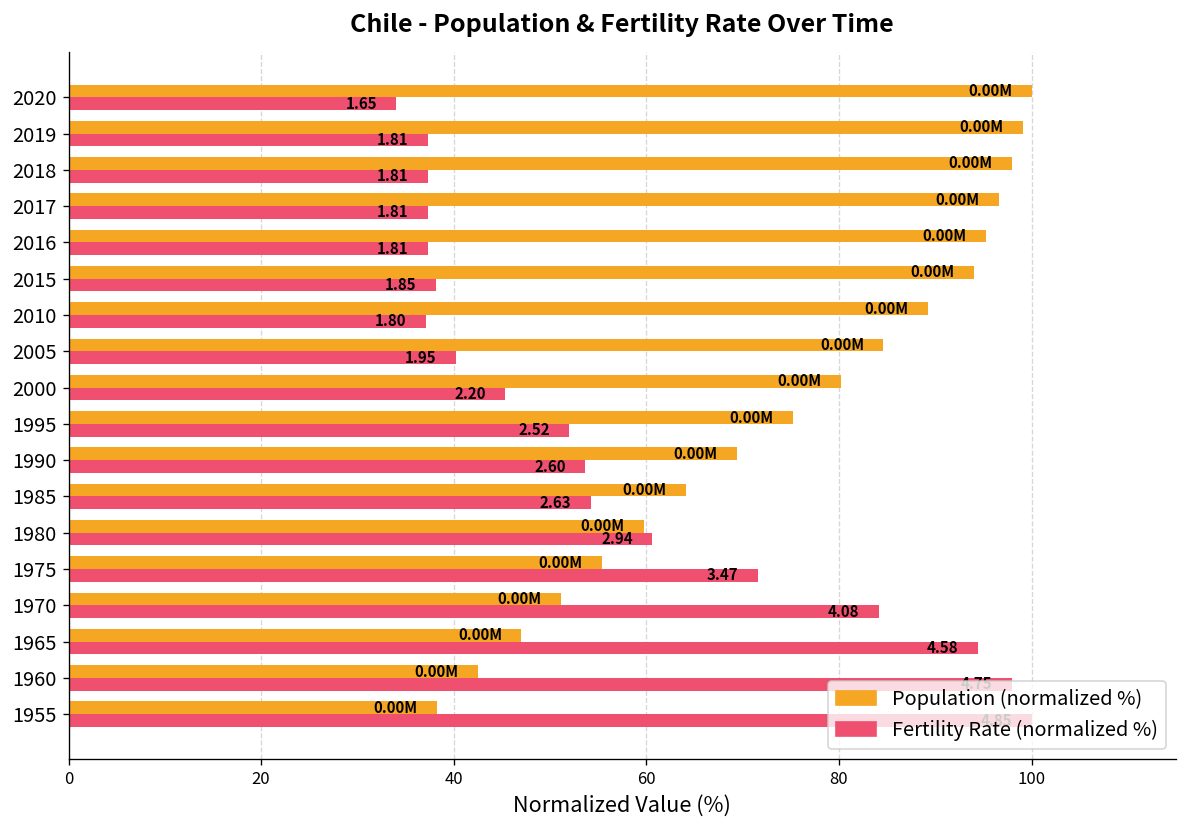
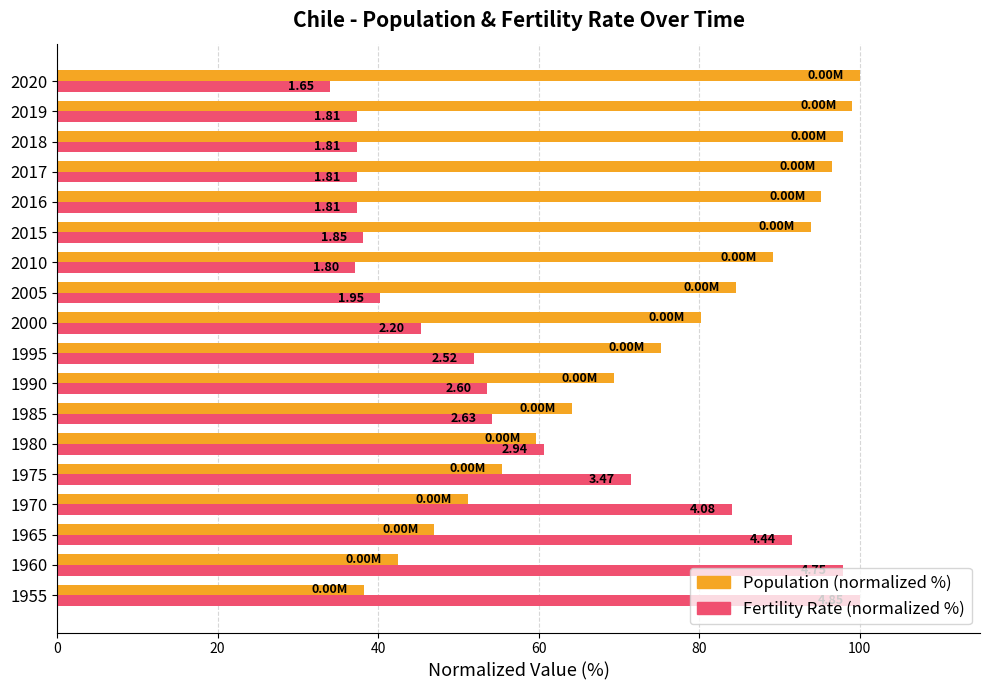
Fertility Rate (normalized %), 1965: 4.58 -> 4.44
